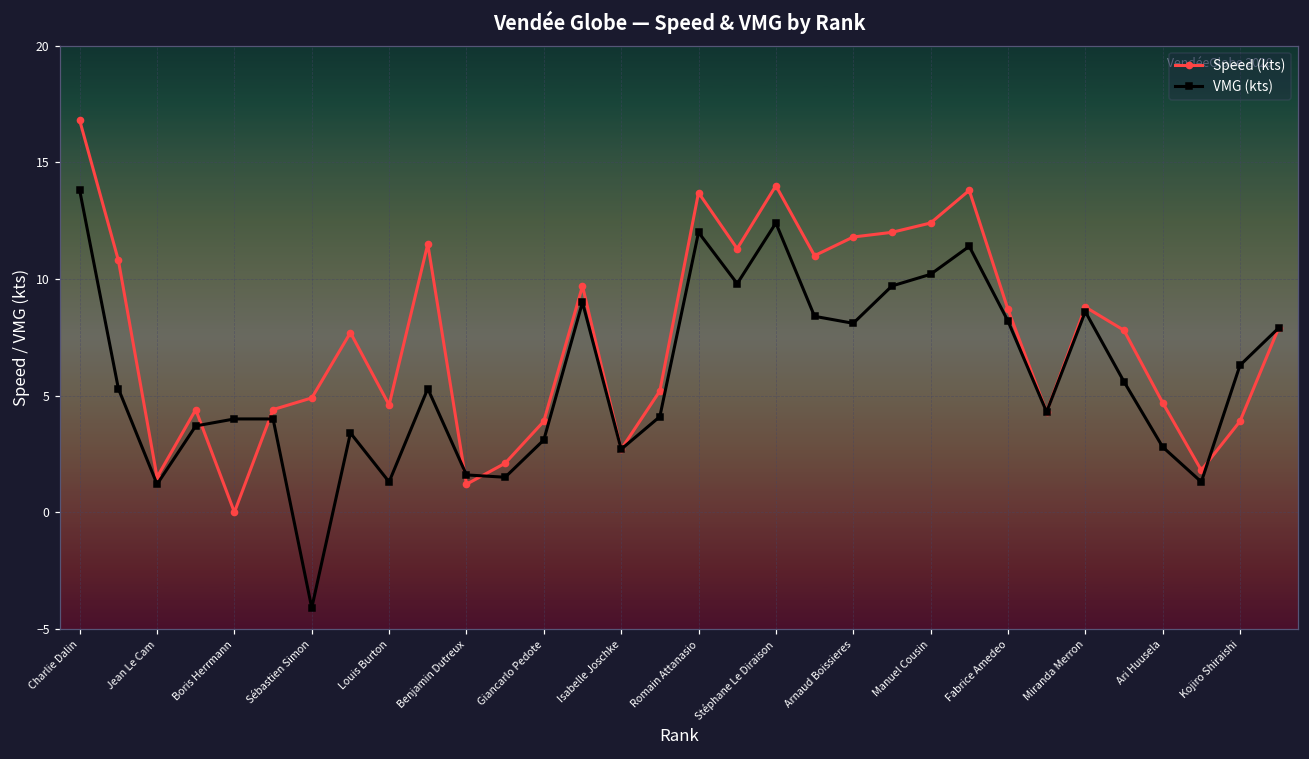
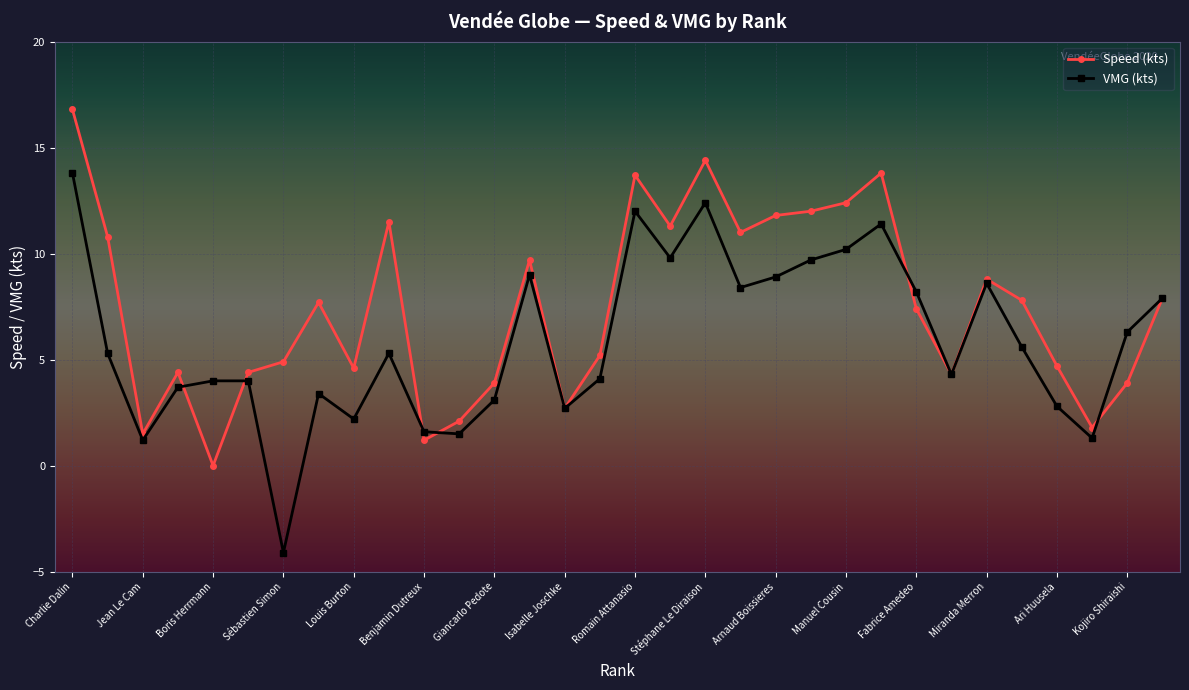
VMG (kts), Louis Burton: 1.3 -> 2.2
Speed (kts), Stéphane Le Diraison: 14.0 -> 14.4
VMG (kts), Arnaud Boissieres: 8.1 -> 8.9
Speed (kts), Fabrice Amedeo: 8.7 -> 7.4
